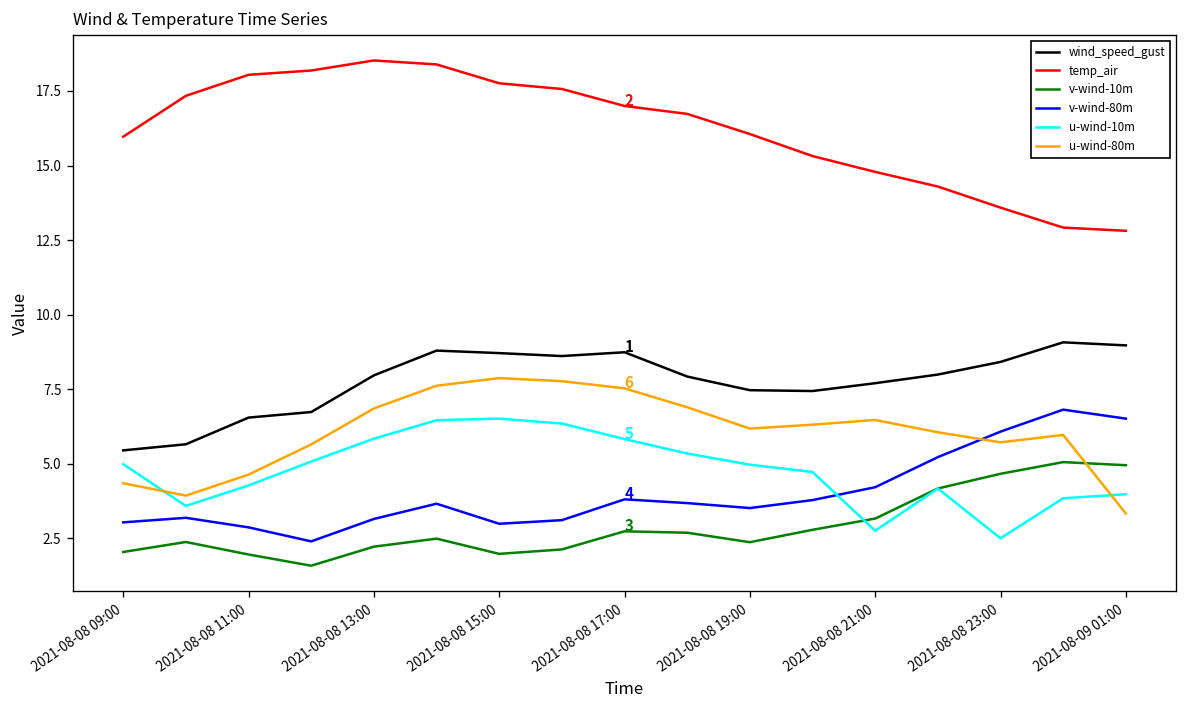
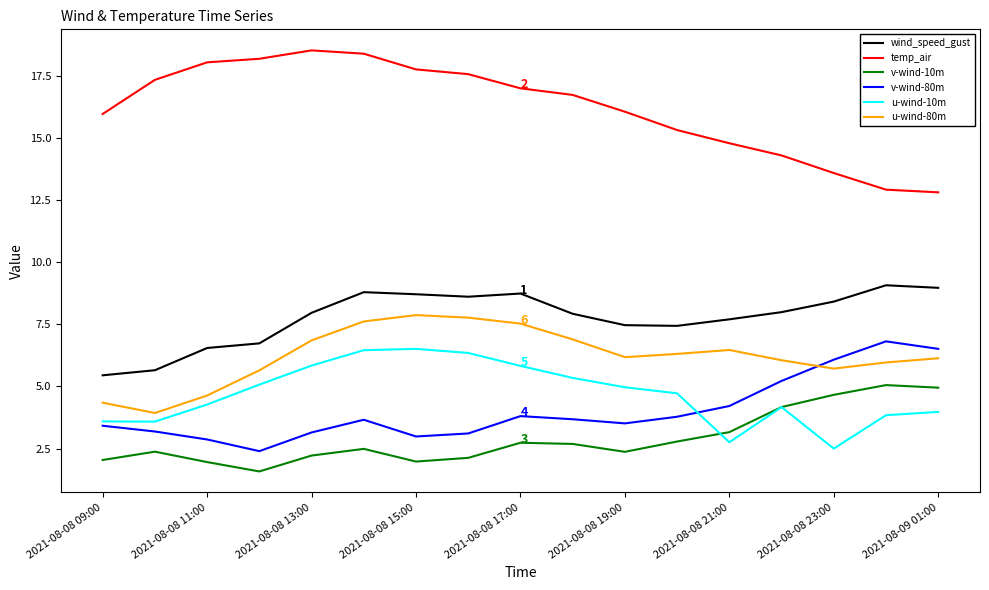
v-wind-80m, 2021-08-08 09:00: 3.0 -> 3.4
u-wind-10m, 2021-08-08 09:00: 5.0 -> 3.6
u-wind-80m, 2021-08-09 01:00: 3.3 -> 6.1
